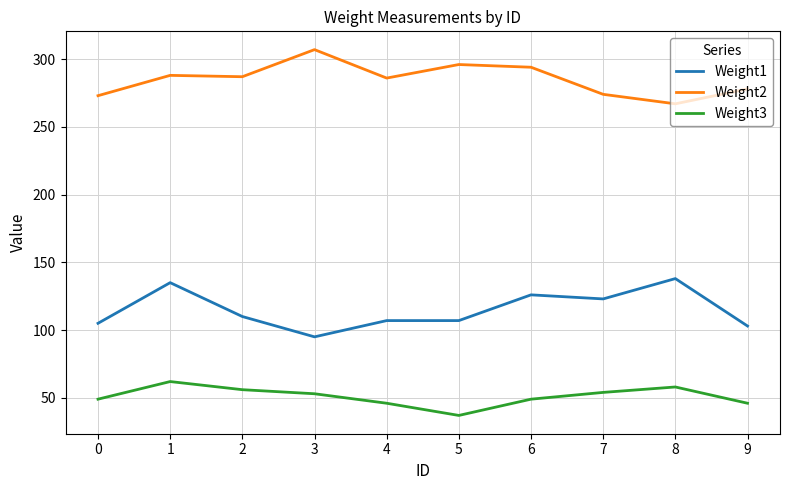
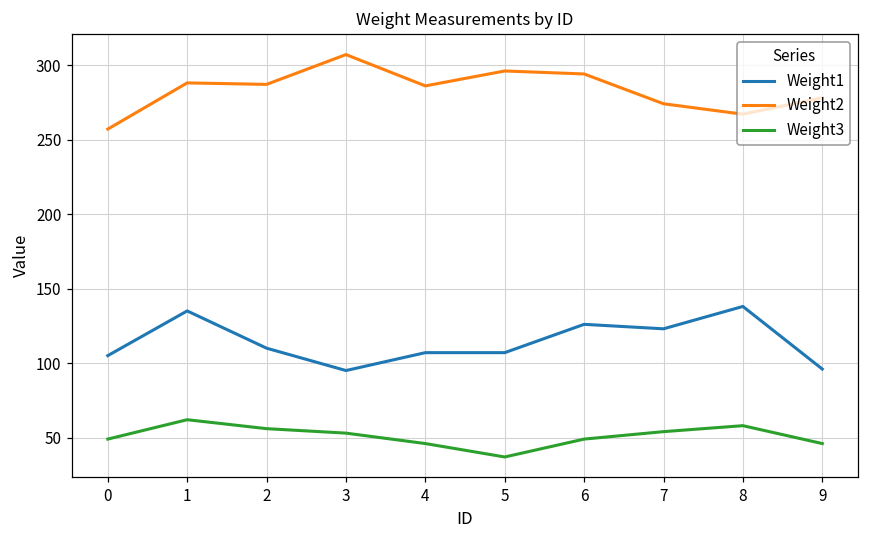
Weight2, 0: 273 -> 257
Weight1, 9: 103 -> 96
